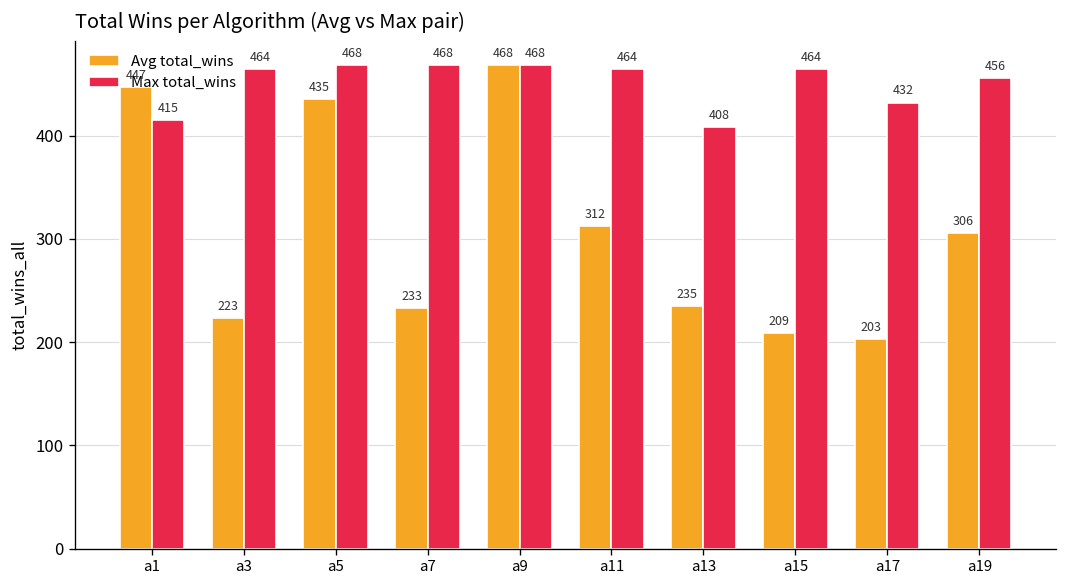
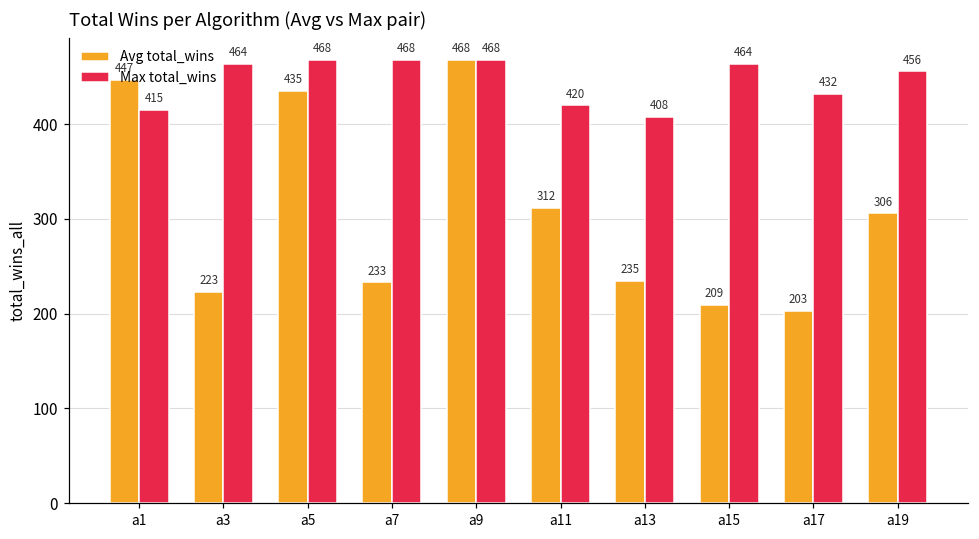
Max total_wins, a11: 464 -> 420
